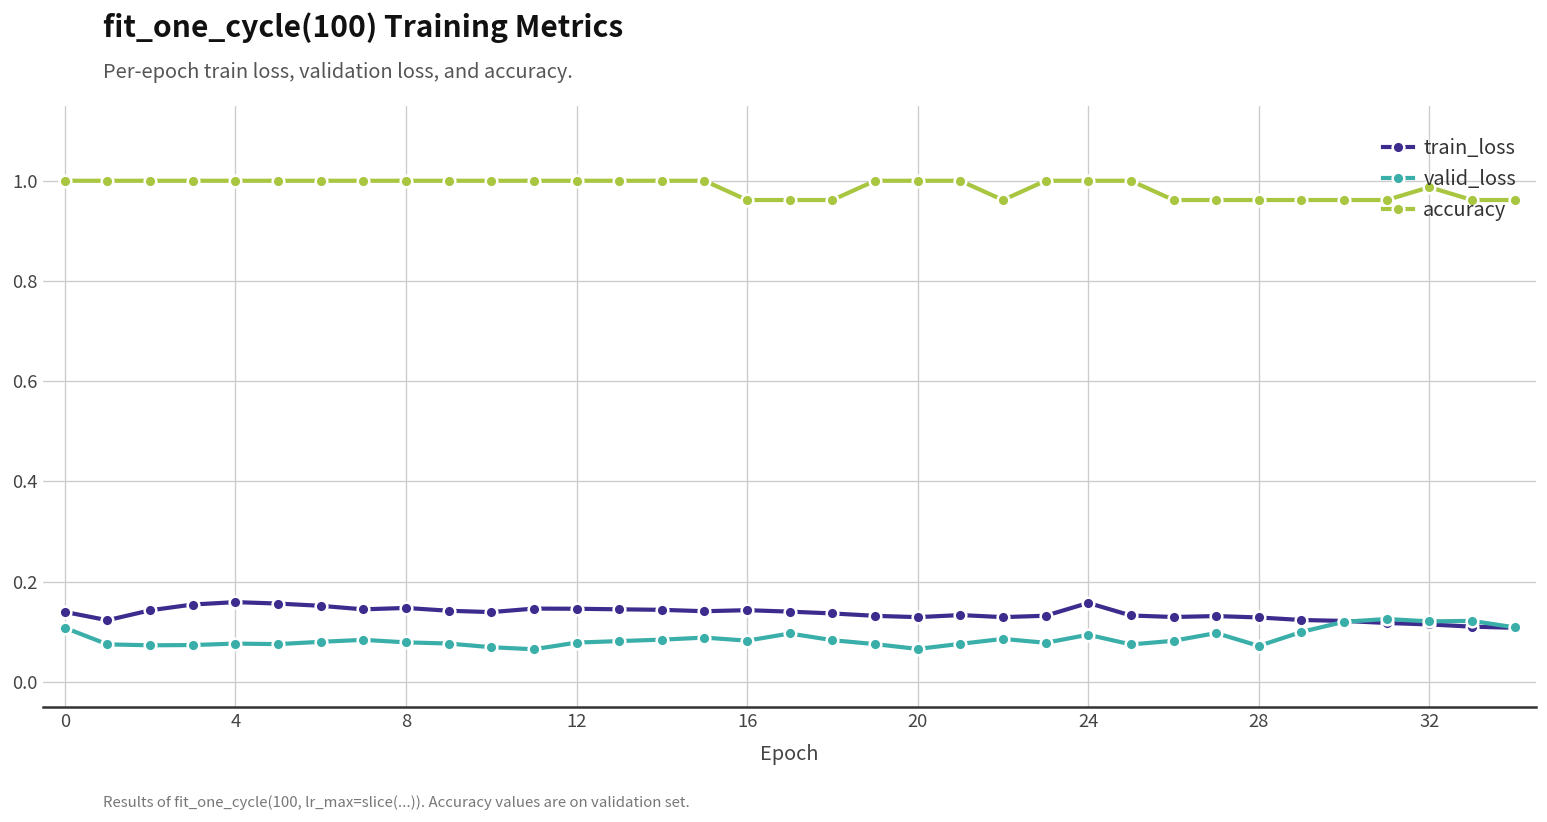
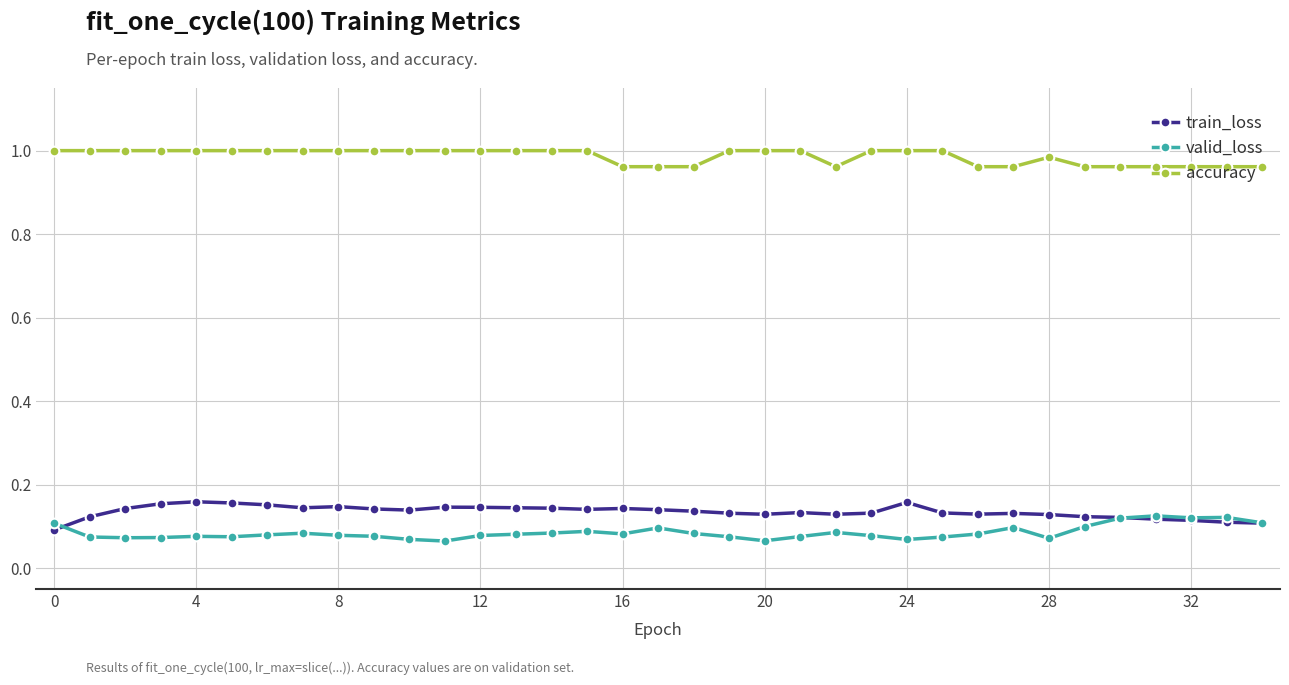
train_loss, 0: 0.14 -> 0.09
valid_loss, 24: 0.09 -> 0.07
accuracy, 28: 0.96 -> 0.98
accuracy, 32: 0.99 -> 0.96
